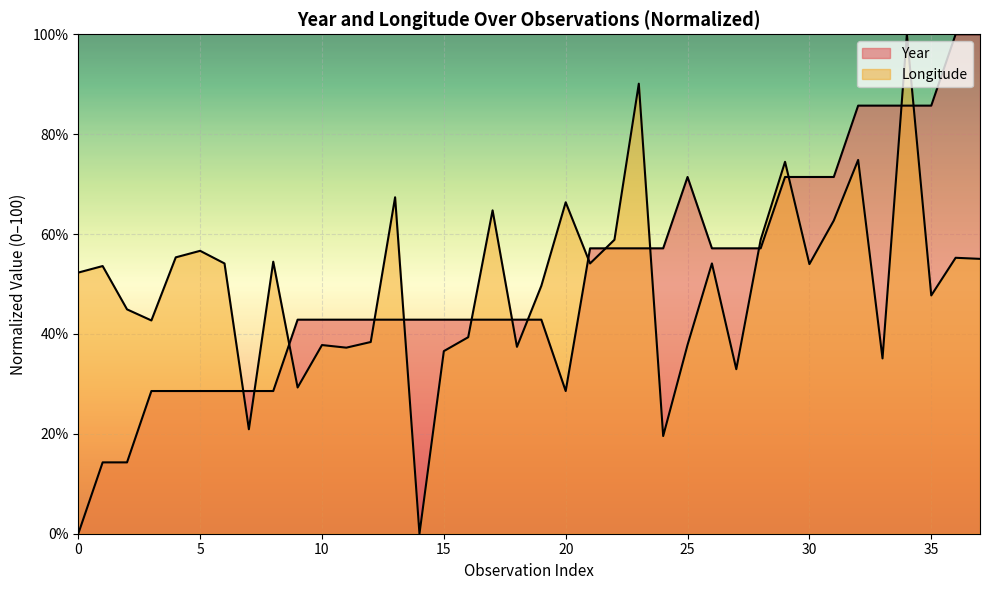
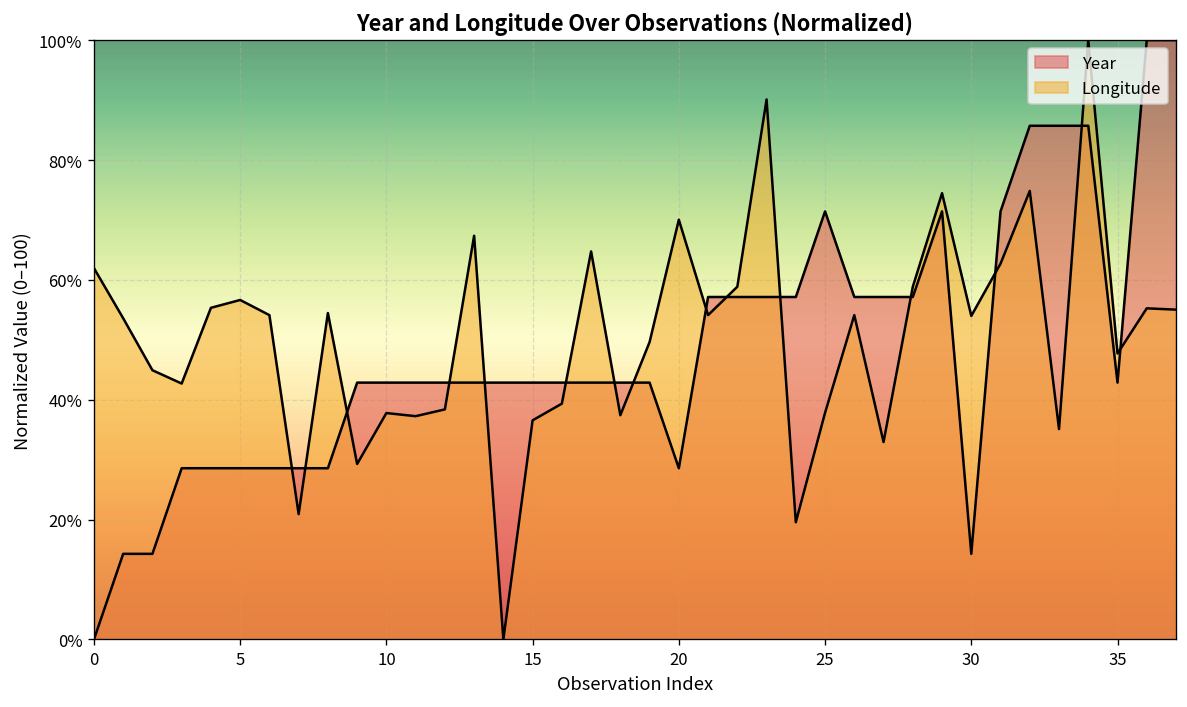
Longitude, 0: 52% -> 62%
Longitude, 20: 66% -> 70%
Year, 30: 71% -> 14%
Year, 35: 86% -> 43%
